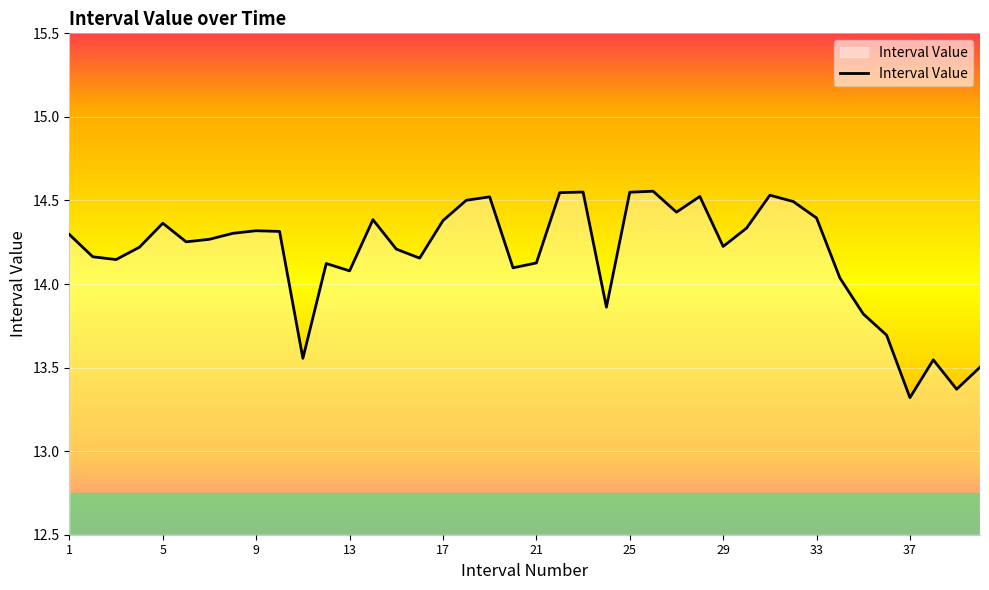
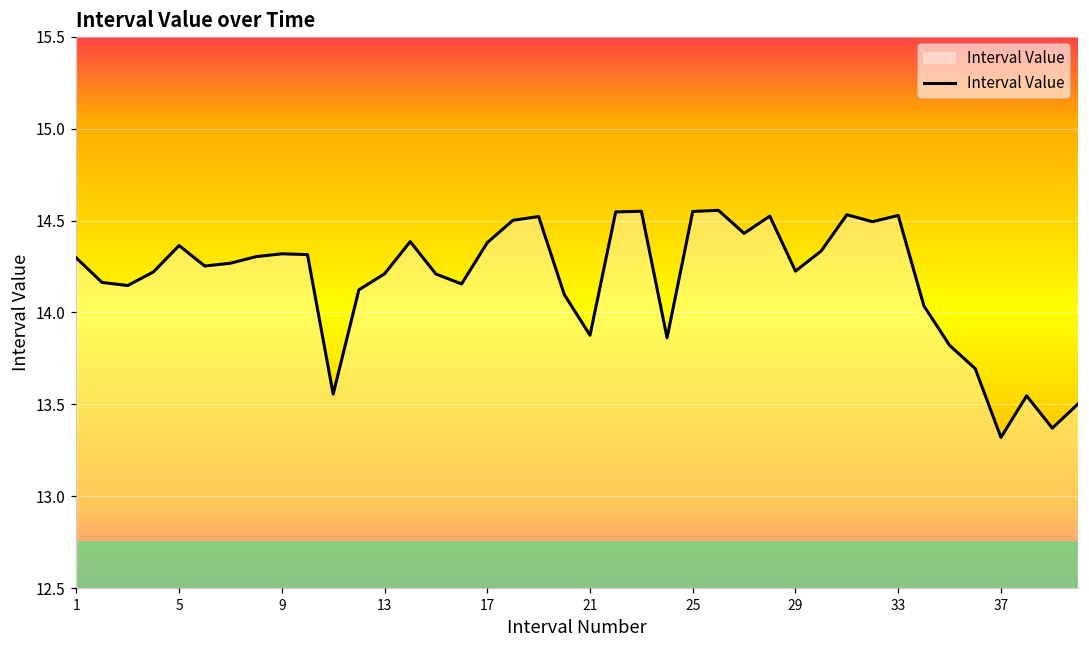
13: 14.08 -> 14.21
21: 14.13 -> 13.88
33: 14.40 -> 14.53
